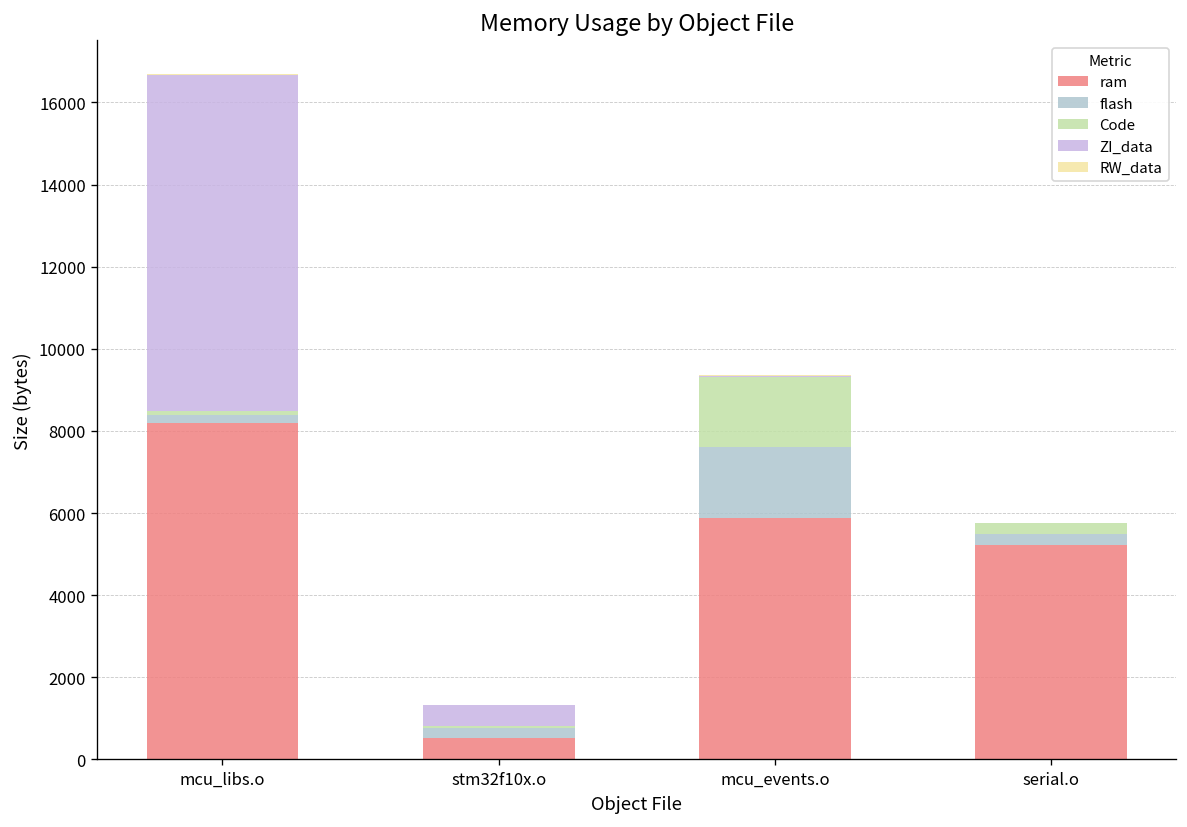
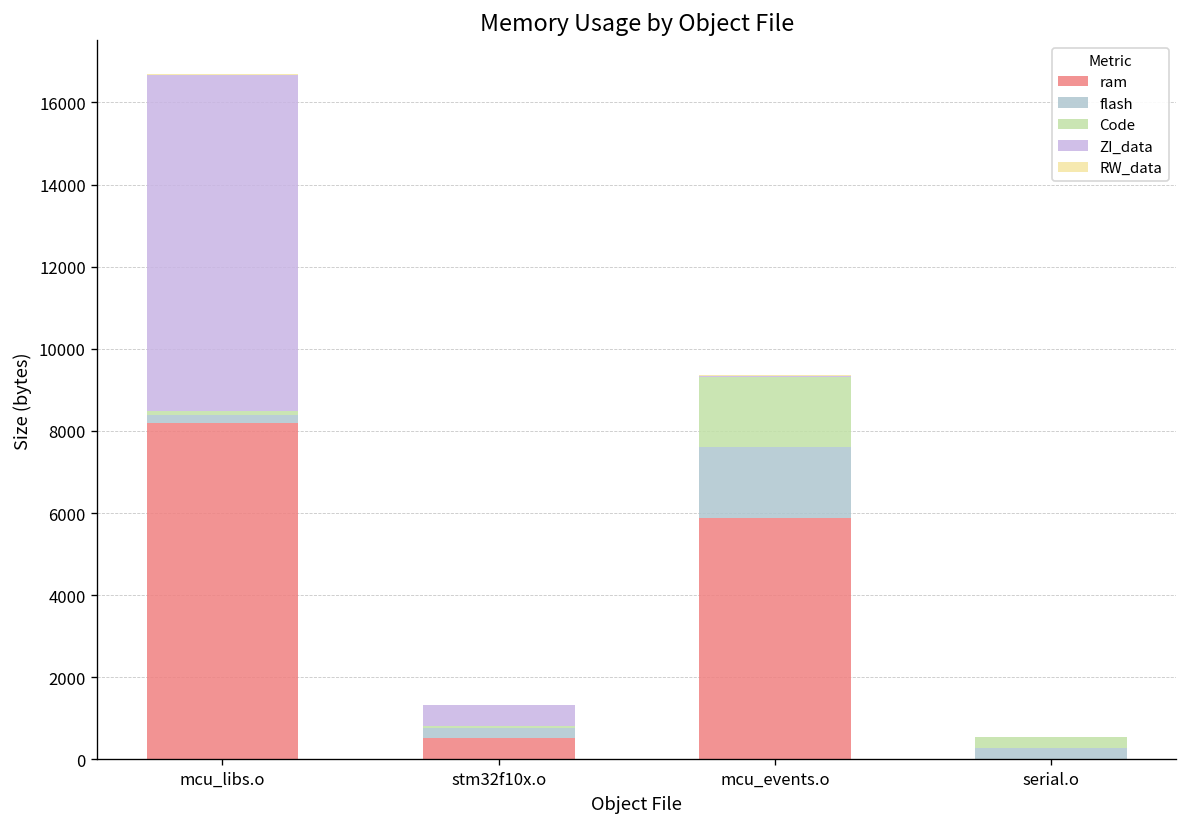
ram, serial.o: 5200 -> 0
